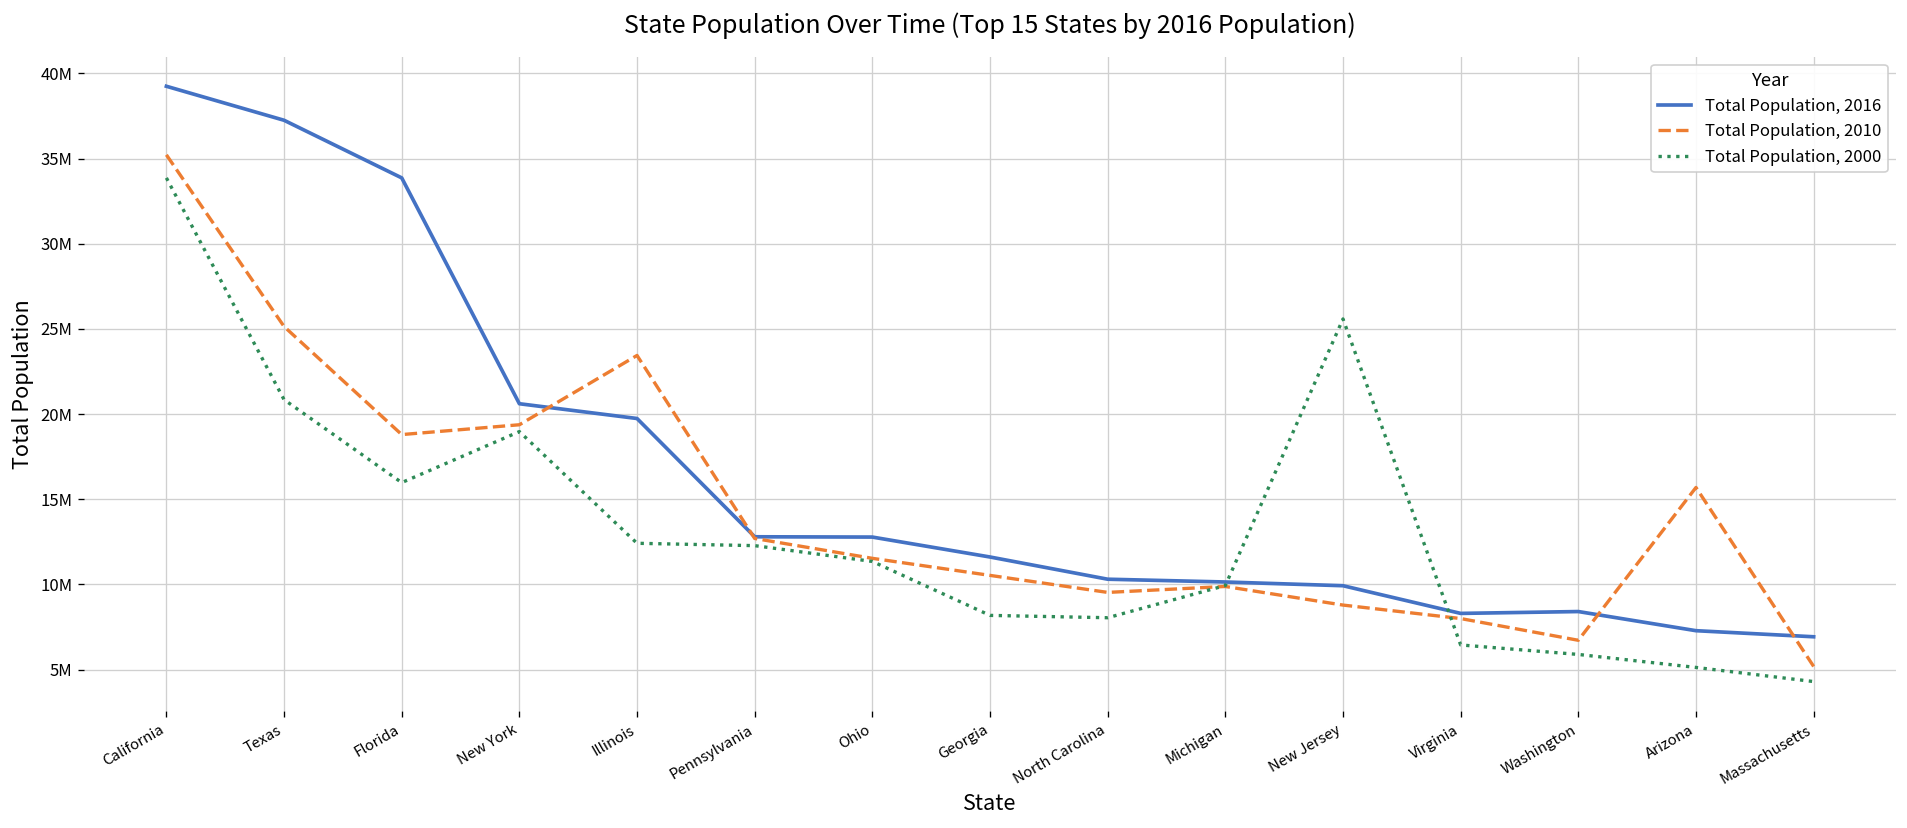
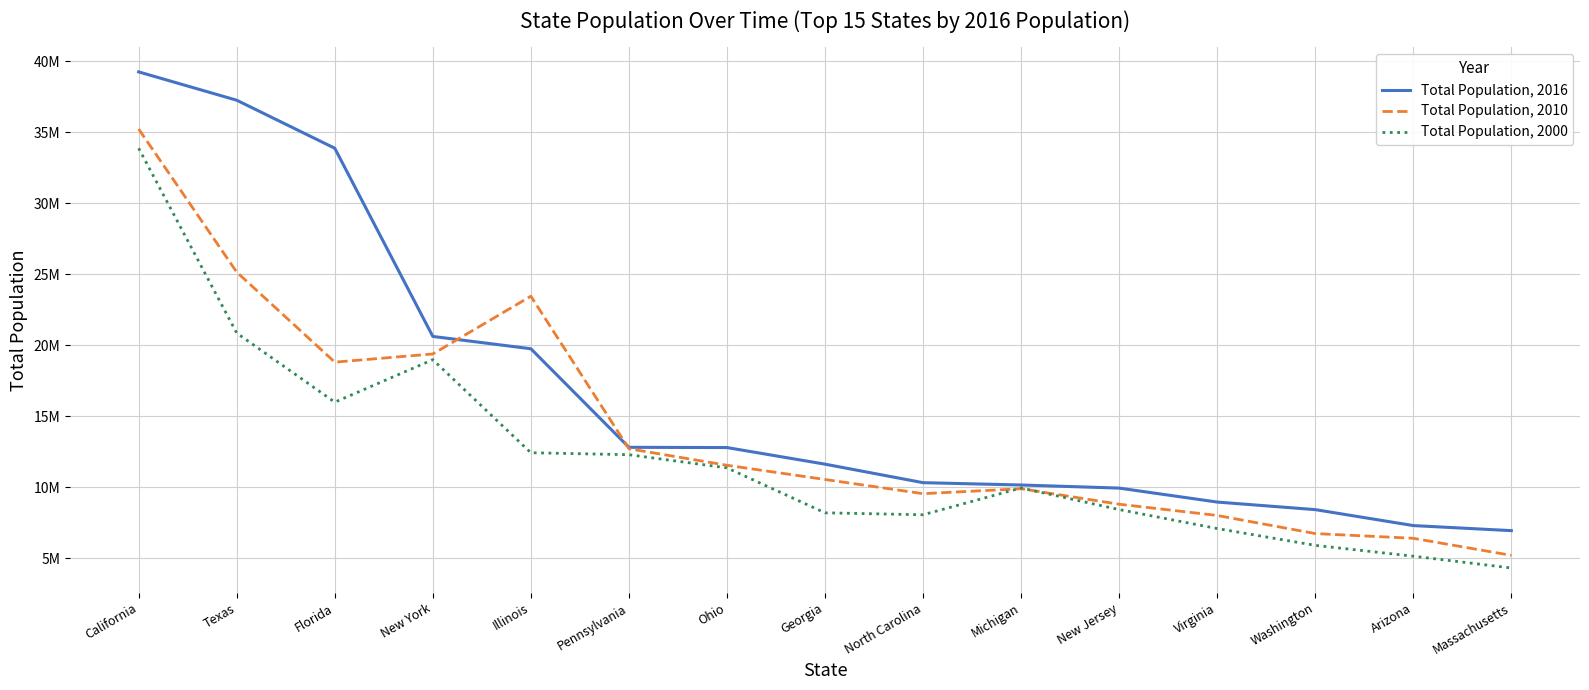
Total Population, 2000, New Jersey: 25600000 -> 8400000
Total Population, 2016, Virginia: 8300000 -> 8900000
Total Population, 2000, Virginia: 6500000 -> 7100000
Total Population, 2010, Arizona: 15700000 -> 6400000
